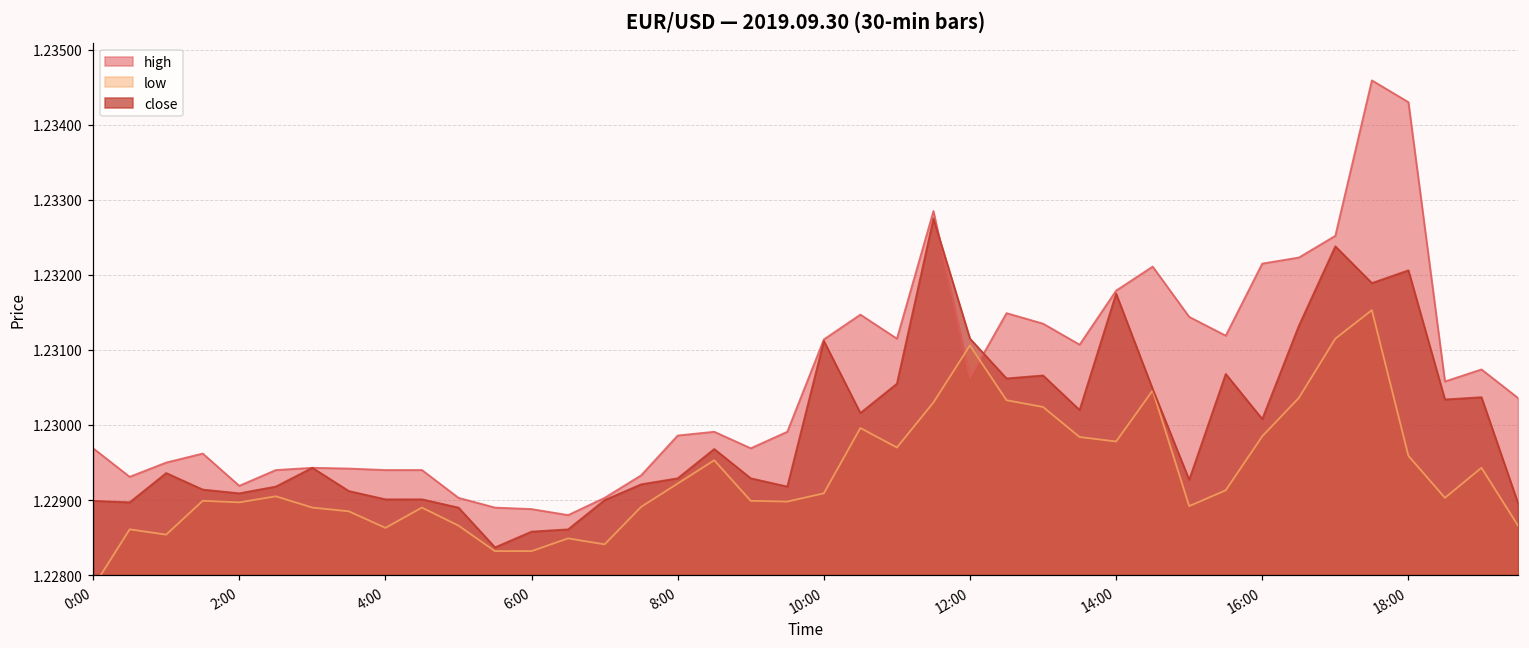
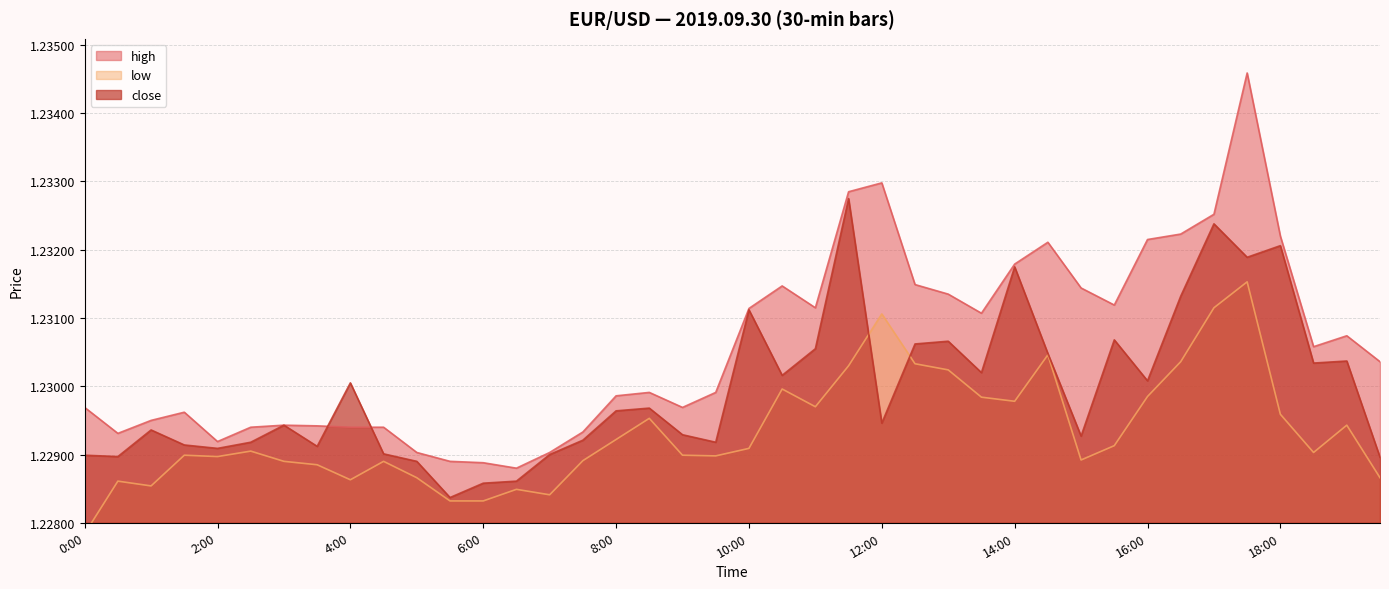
close, 4:00: 1.2290 -> 1.2301
close, 8:00: 1.2293 -> 1.2296
high, 12:00: 1.2306 -> 1.2330
close, 12:00: 1.2312 -> 1.2295
high, 18:00: 1.2343 -> 1.2322
